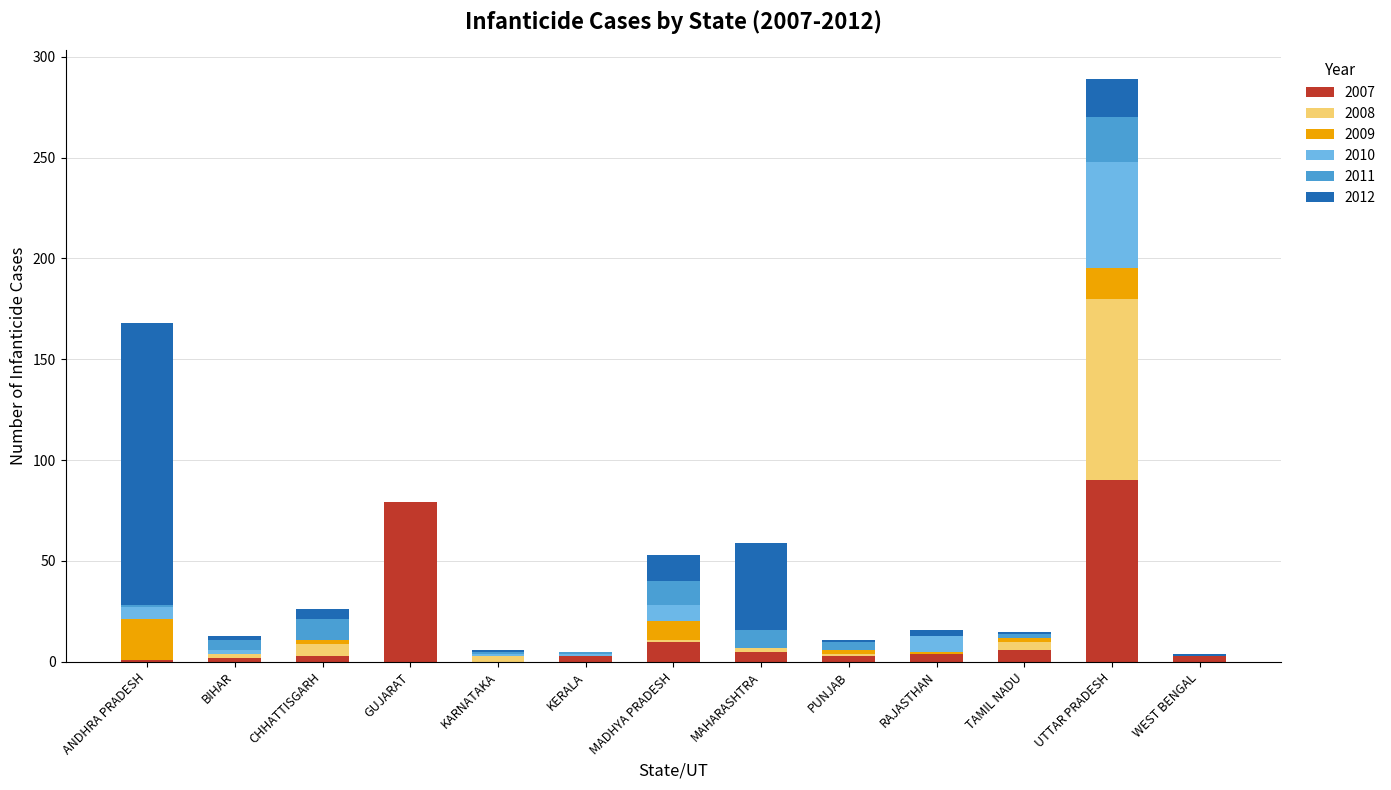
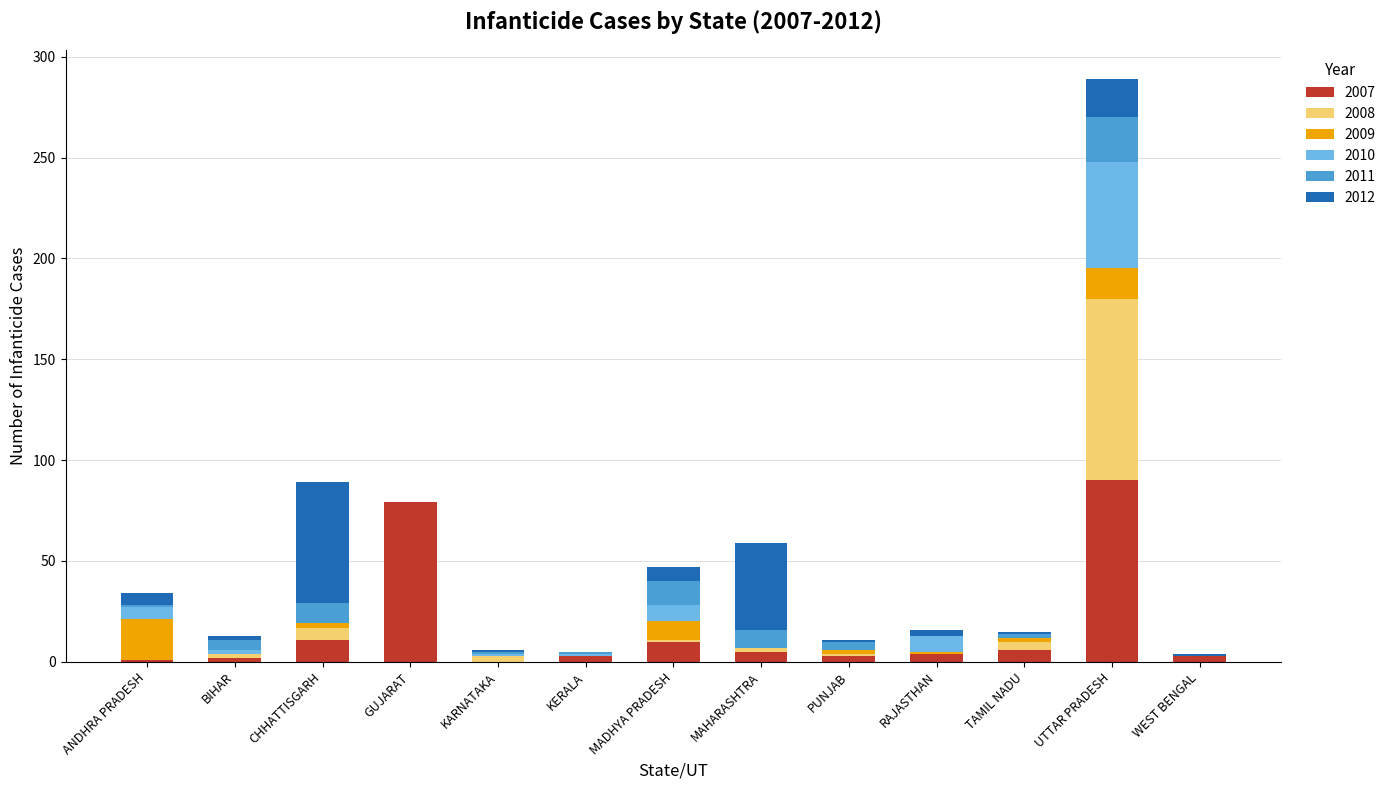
2012, ANDHRA PRADESH: 140 -> 6
2007, CHHATTISGARH: 3 -> 11
2012, CHHATTISGARH: 5 -> 60
2012, MADHYA PRADESH: 13 -> 7
